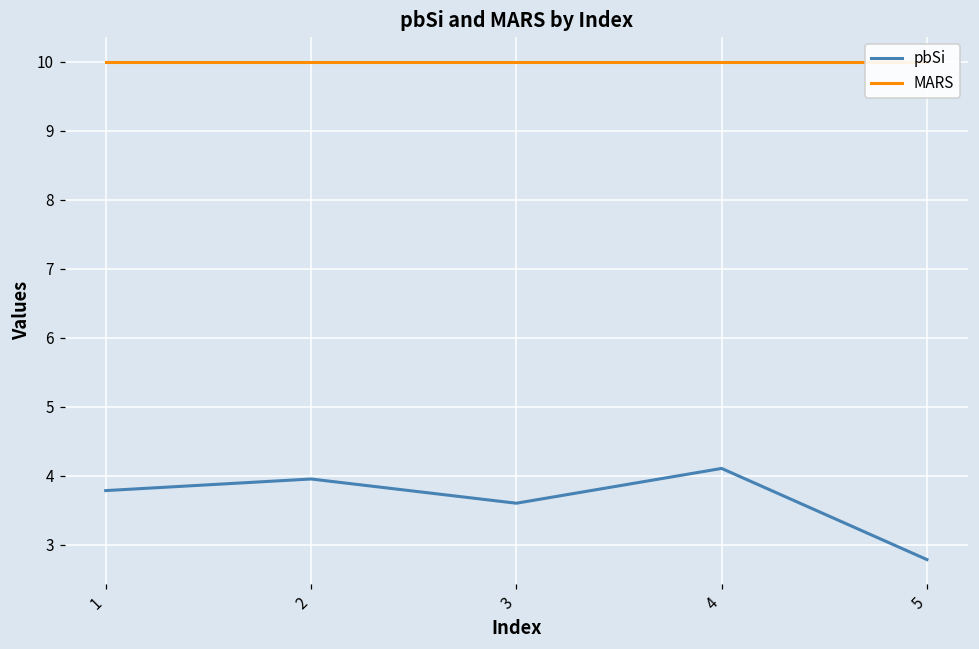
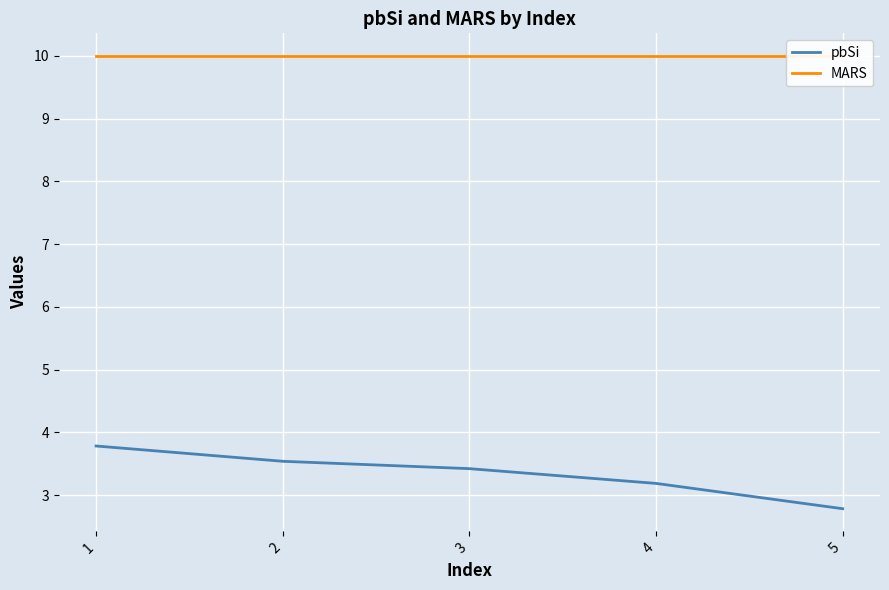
pbSi, 2: 4.0 -> 3.5
pbSi, 3: 3.6 -> 3.4
pbSi, 4: 4.1 -> 3.2
